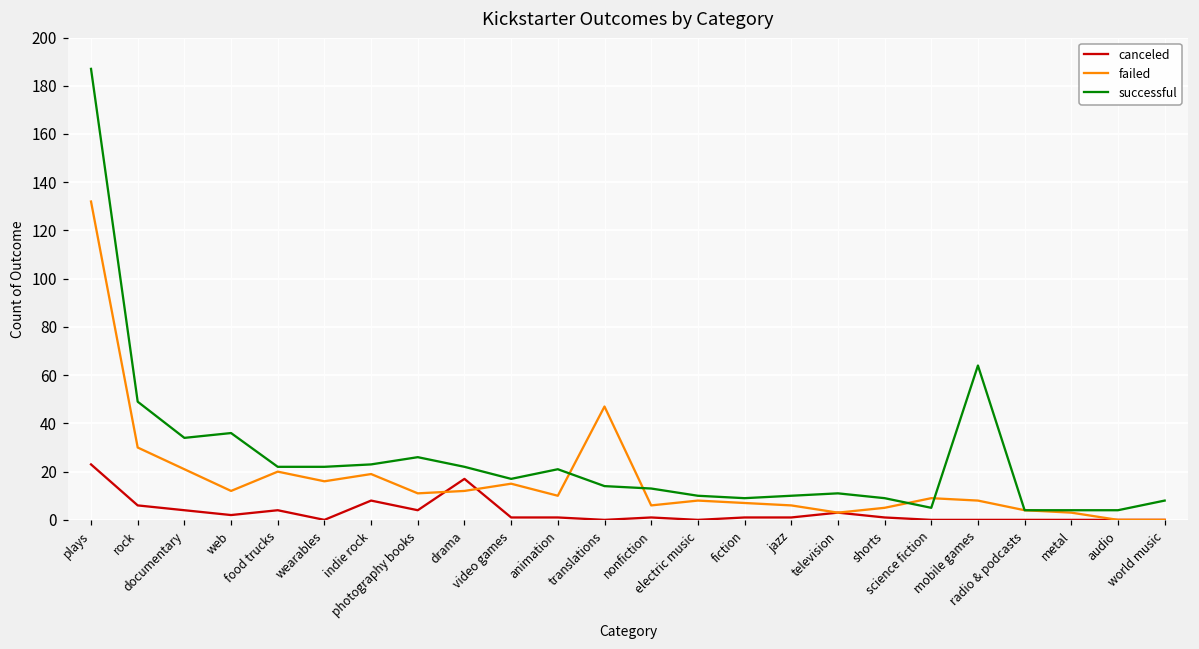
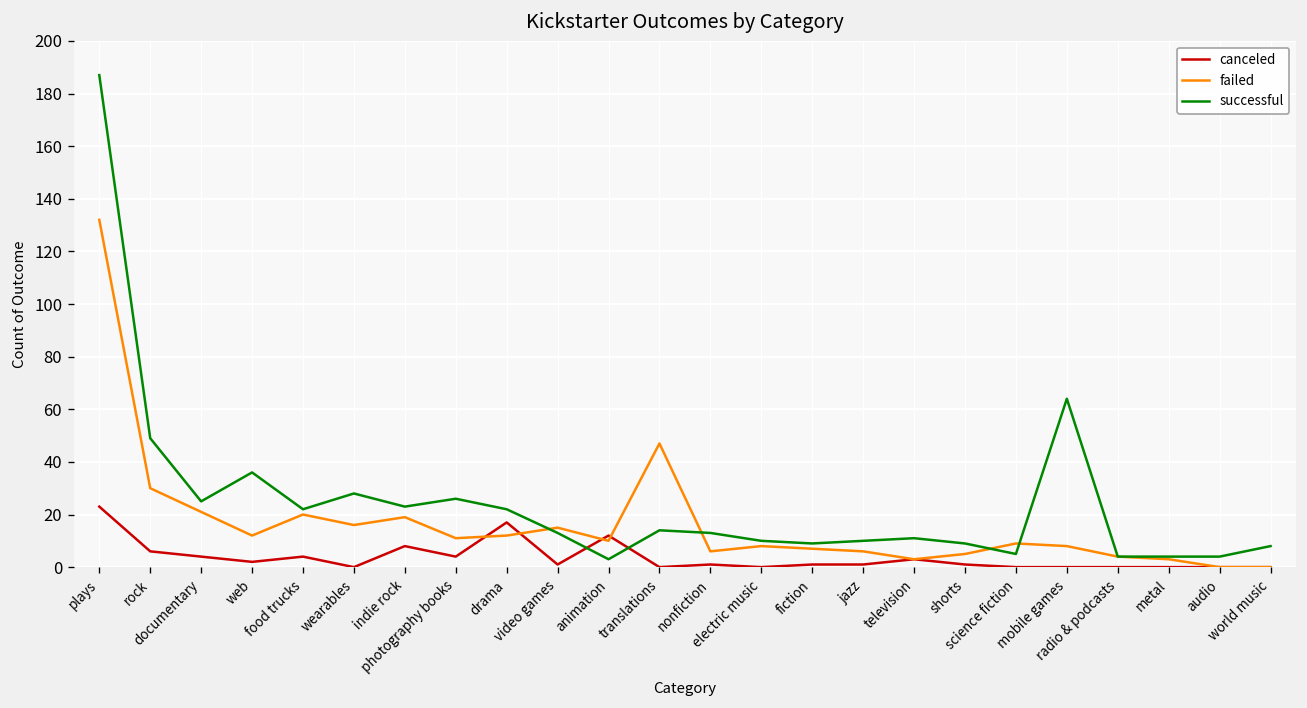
successful, documentary: 34 -> 25
successful, wearables: 22 -> 28
successful, video games: 17 -> 13
canceled, animation: 1 -> 12
successful, animation: 21 -> 3
